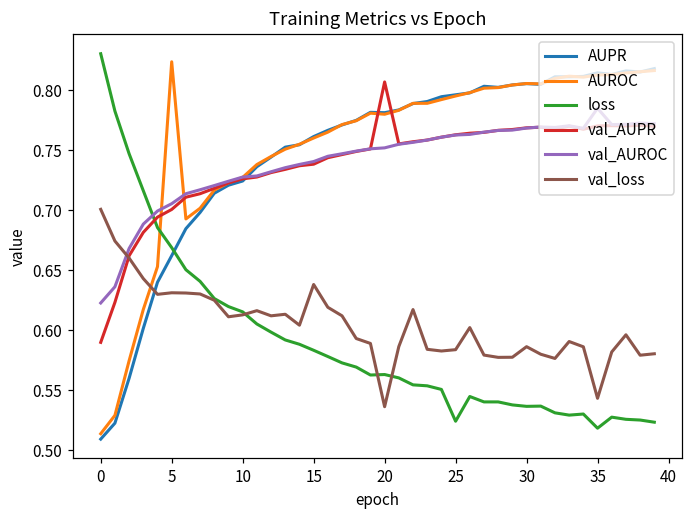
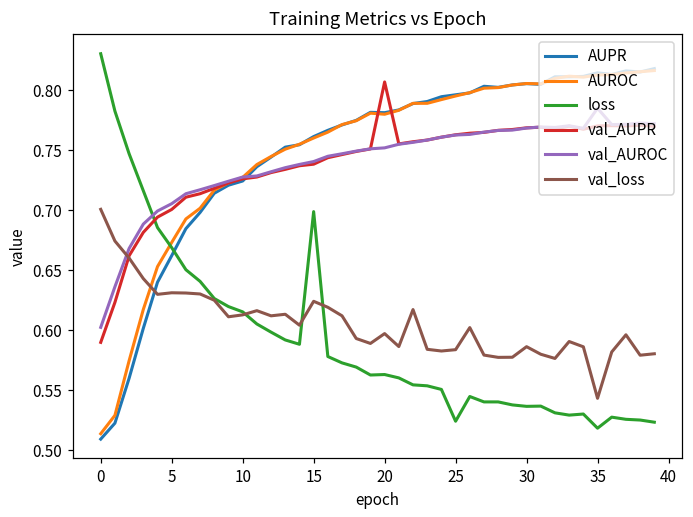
val_AUROC, 0: 0.623 -> 0.602
AUROC, 5: 0.824 -> 0.673
loss, 15: 0.583 -> 0.699
val_loss, 15: 0.638 -> 0.624
val_loss, 20: 0.536 -> 0.597
